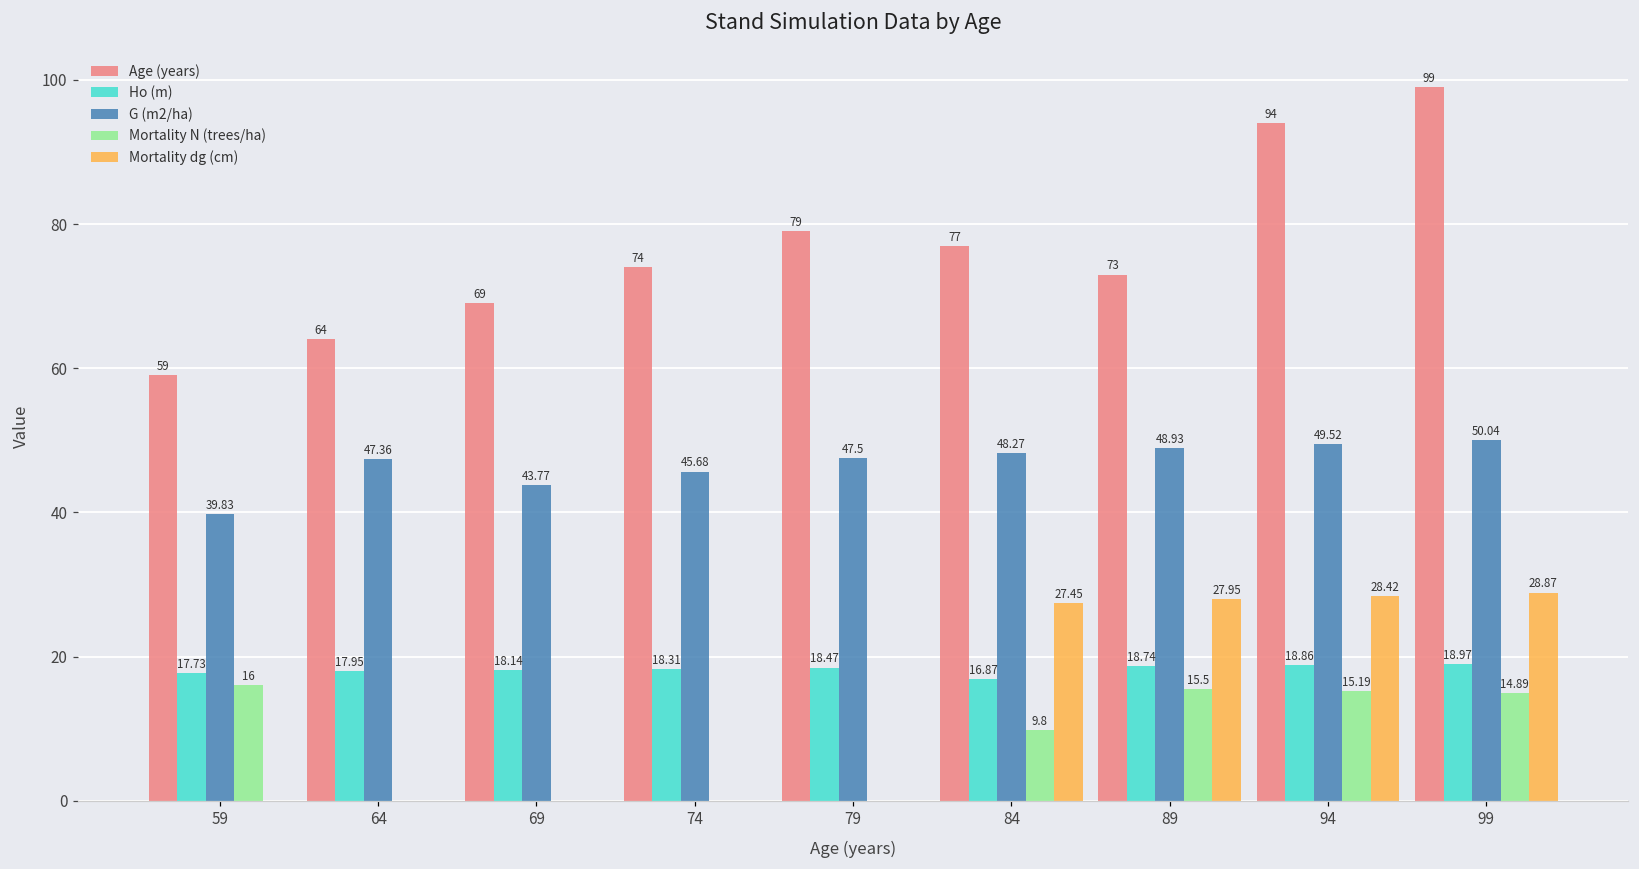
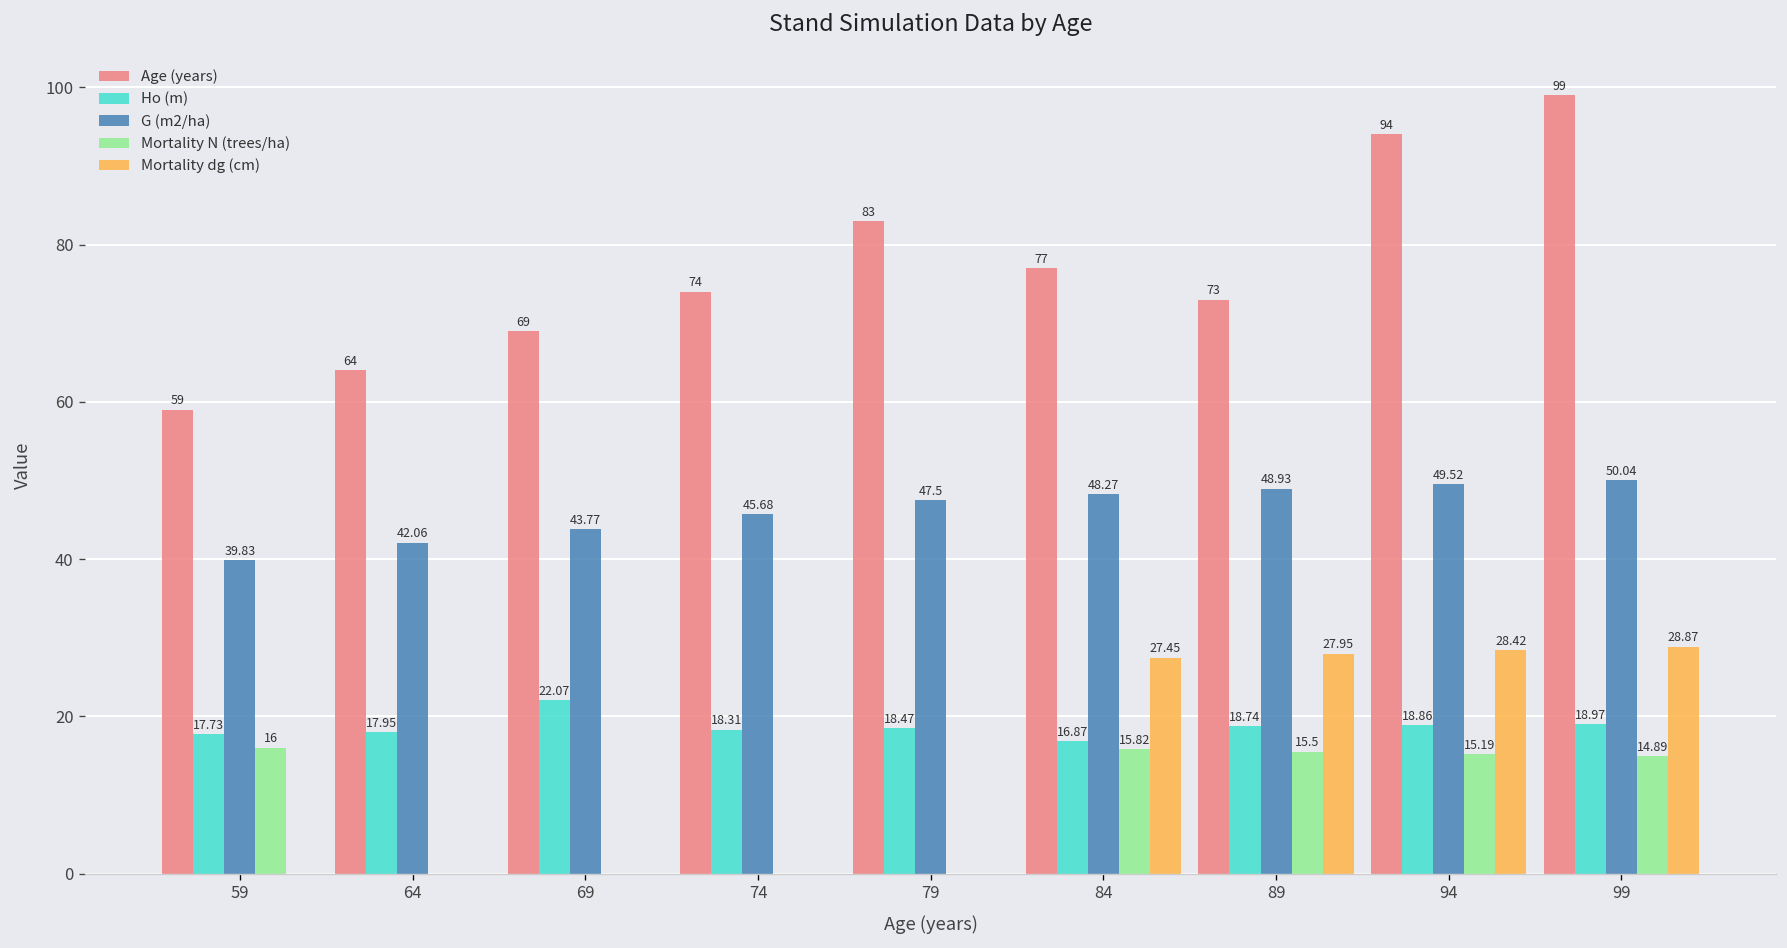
G (m2/ha), 64: 47.36 -> 42.06
Ho (m), 69: 18.14 -> 22.07
Age (years), 79: 79 -> 83
Mortality N (trees/ha), 84: 9.8 -> 15.82
